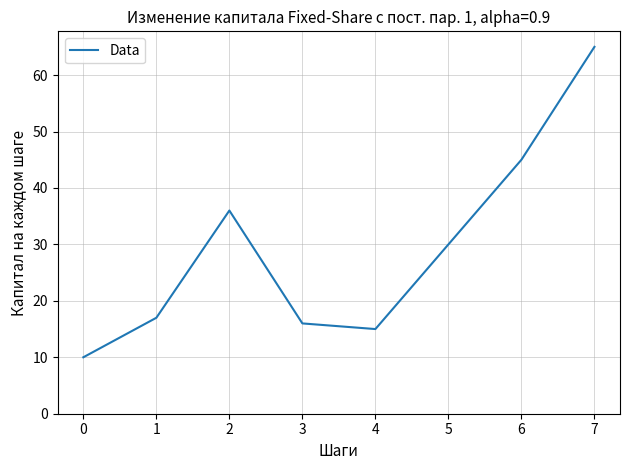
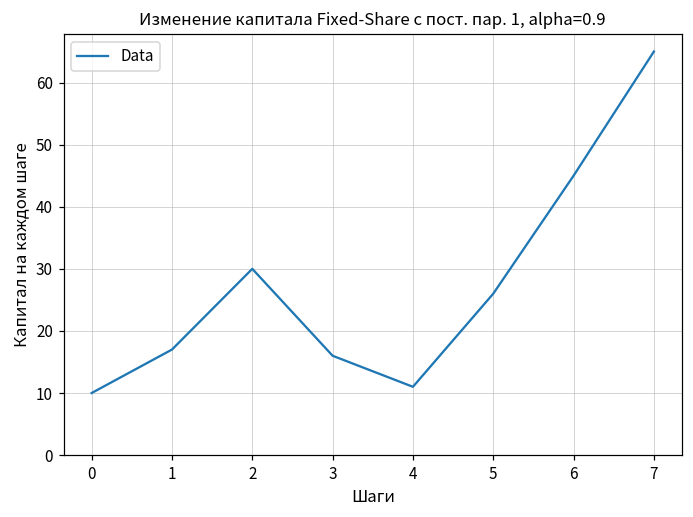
2: 36 -> 30
4: 15 -> 11
5: 30 -> 26
